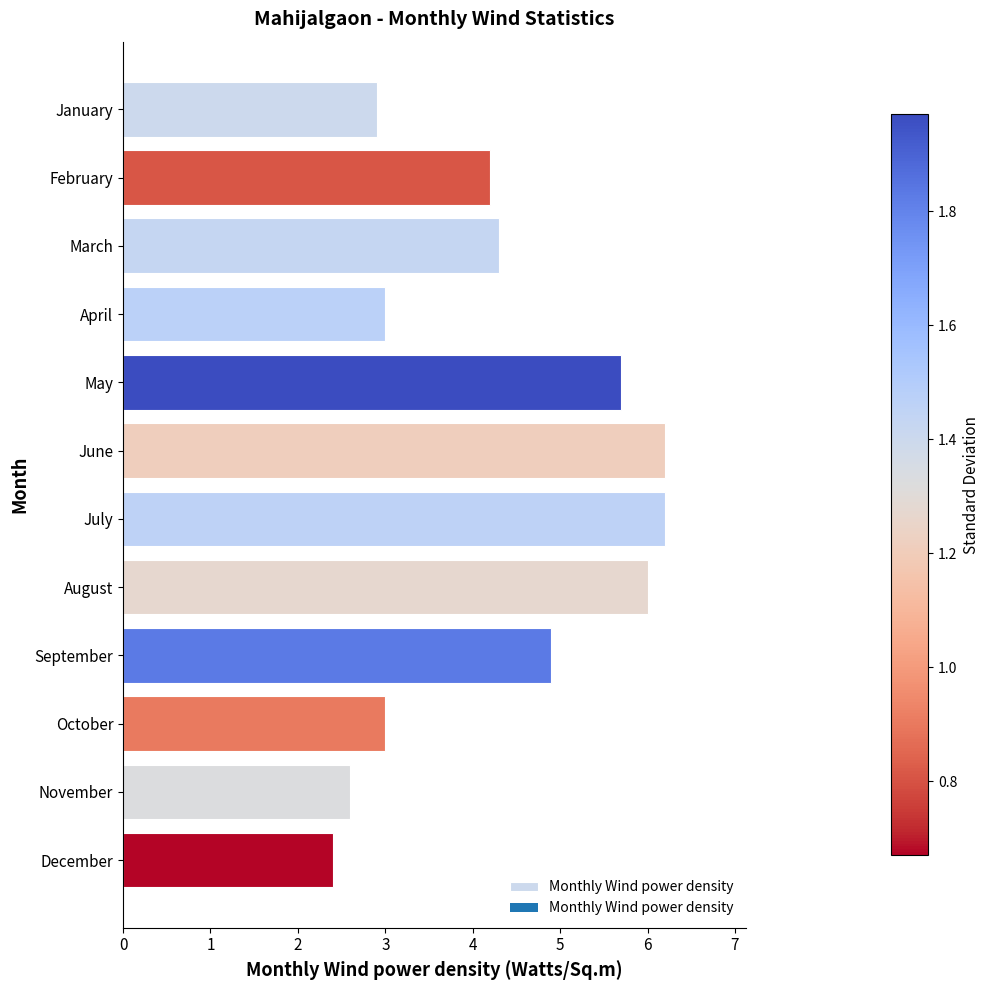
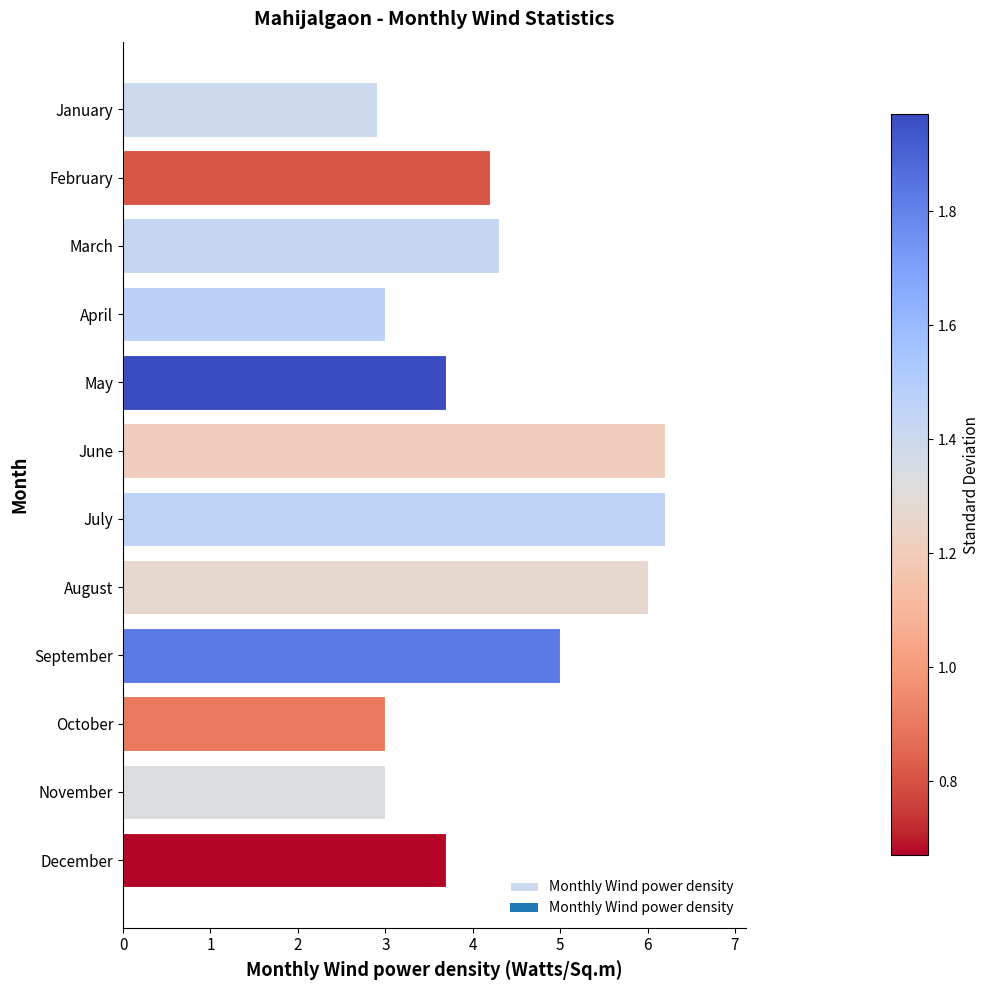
May: 5.7 -> 3.7
September: 4.9 -> 5.0
November: 2.6 -> 3.0
December: 2.4 -> 3.7
